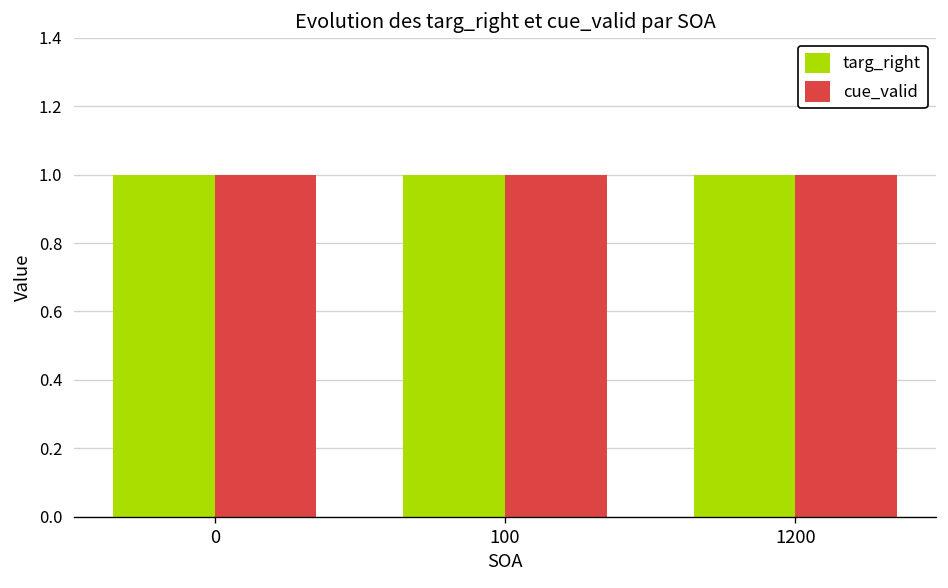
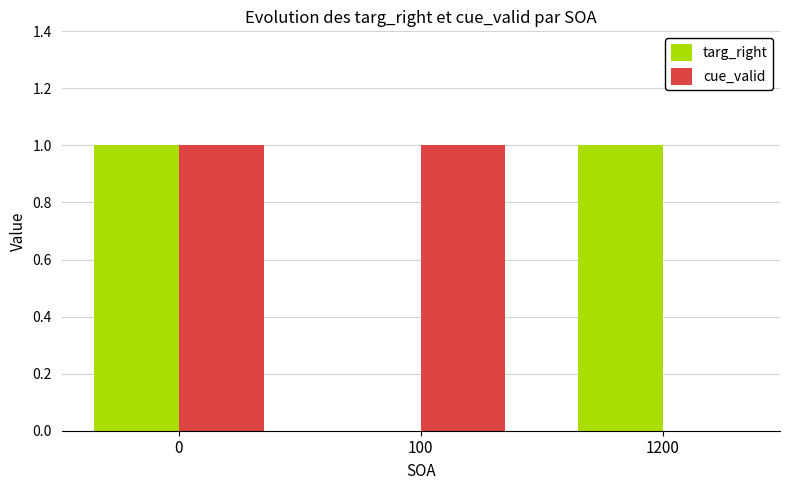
targ_right, 100: 1 -> 0
cue_valid, 1200: 1 -> 0
